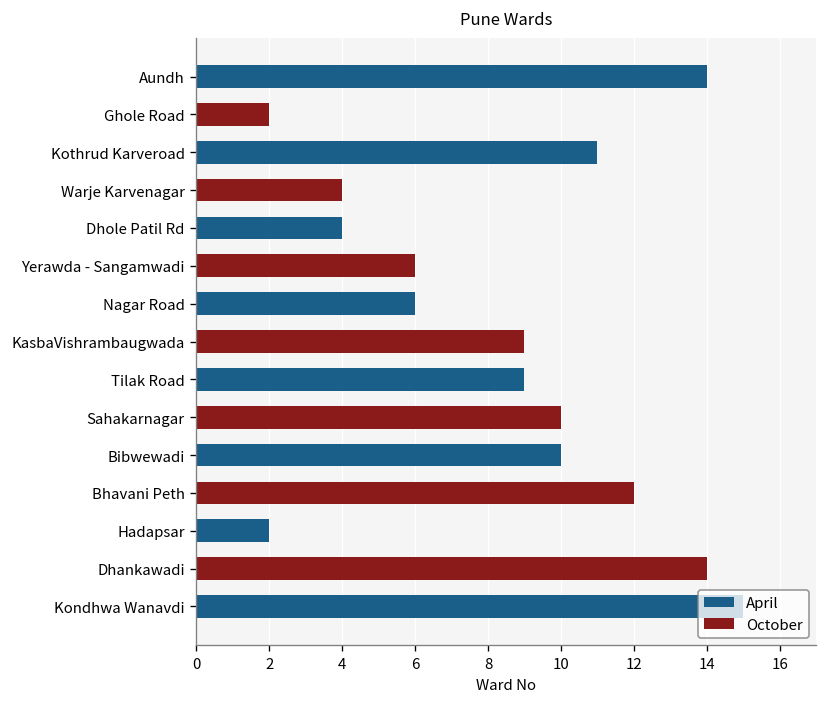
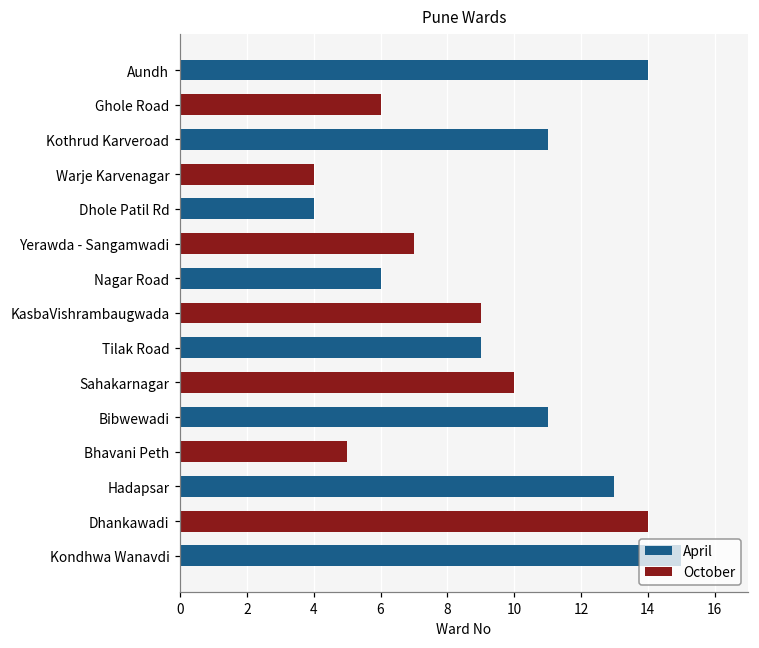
Ghole Road: 2 -> 6
Yerawda - Sangamwadi: 6 -> 7
Bibwewadi: 10 -> 11
Bhavani Peth: 12 -> 5
Hadapsar: 2 -> 13
